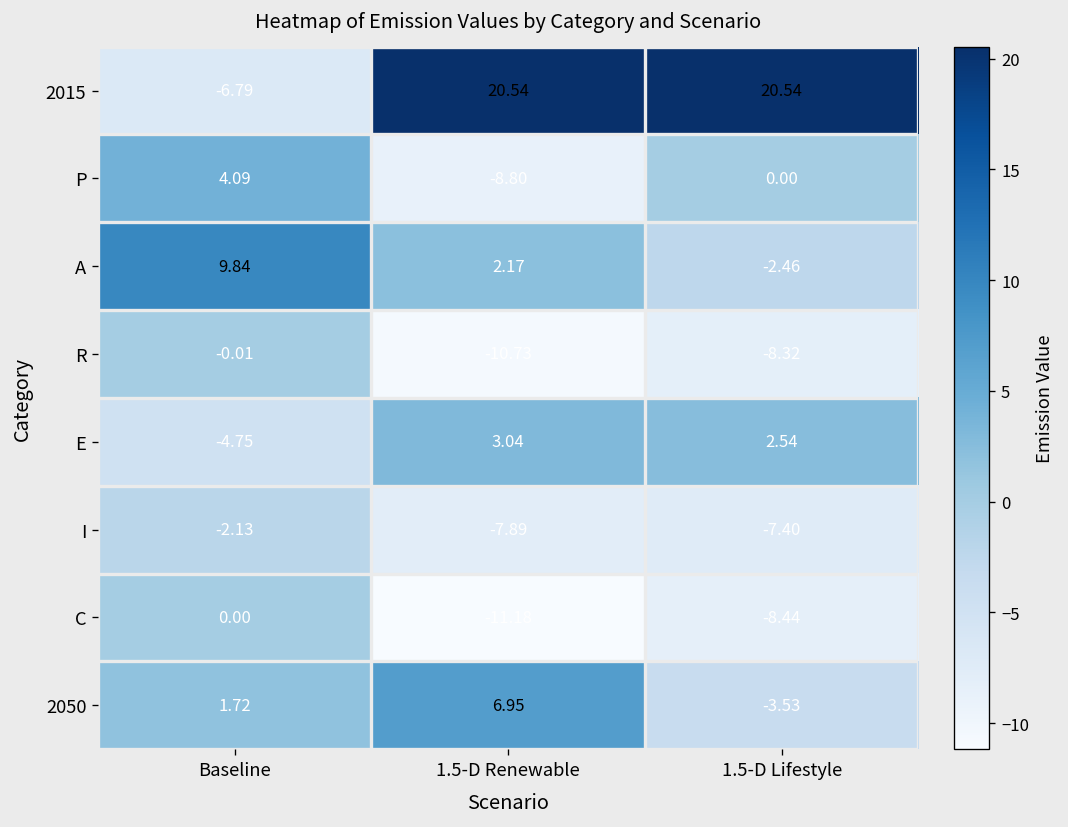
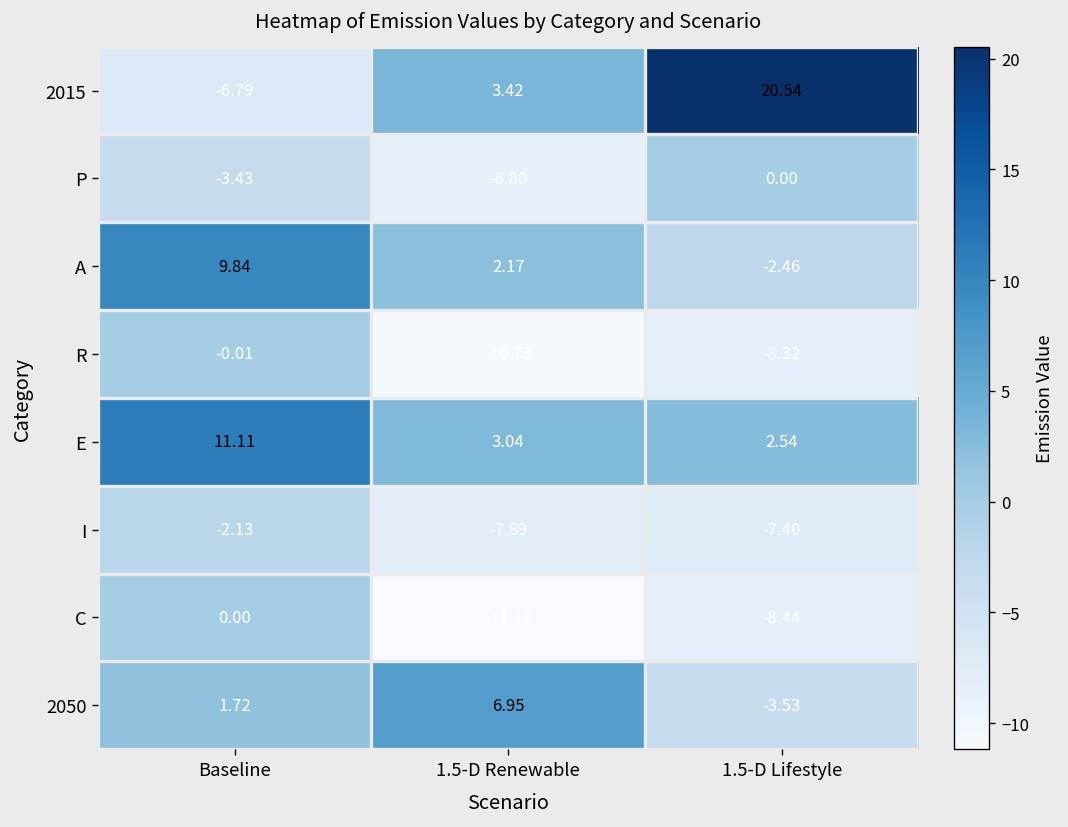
2015, 1.5-D Renewable: 20.54 -> 3.42
P, Baseline: 4.09 -> -3.43
E, Baseline: -4.75 -> 11.11
